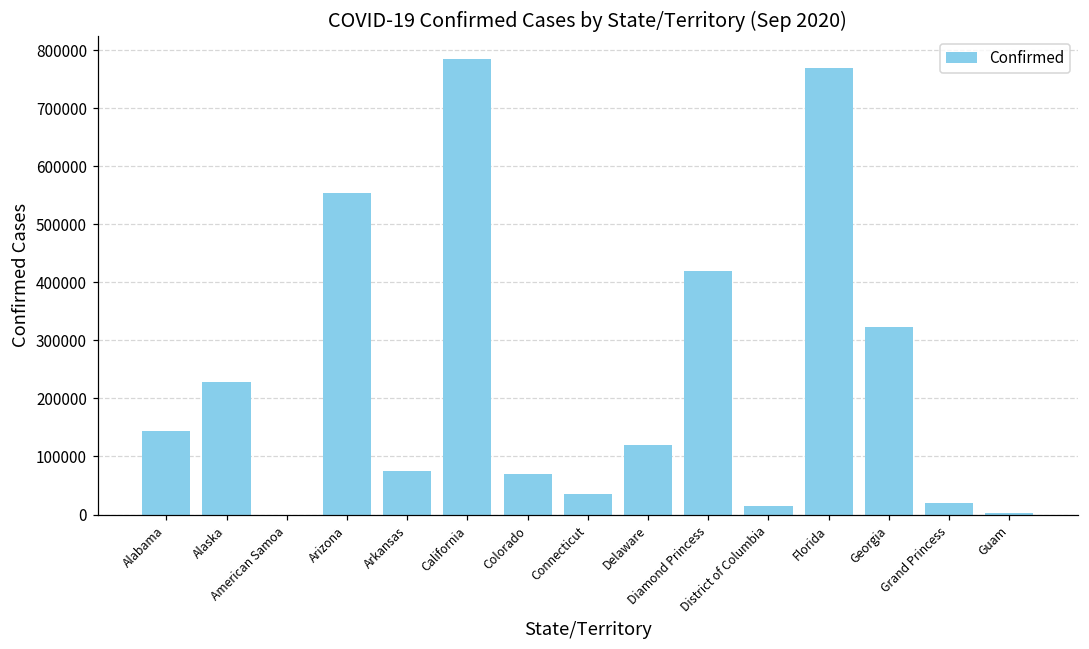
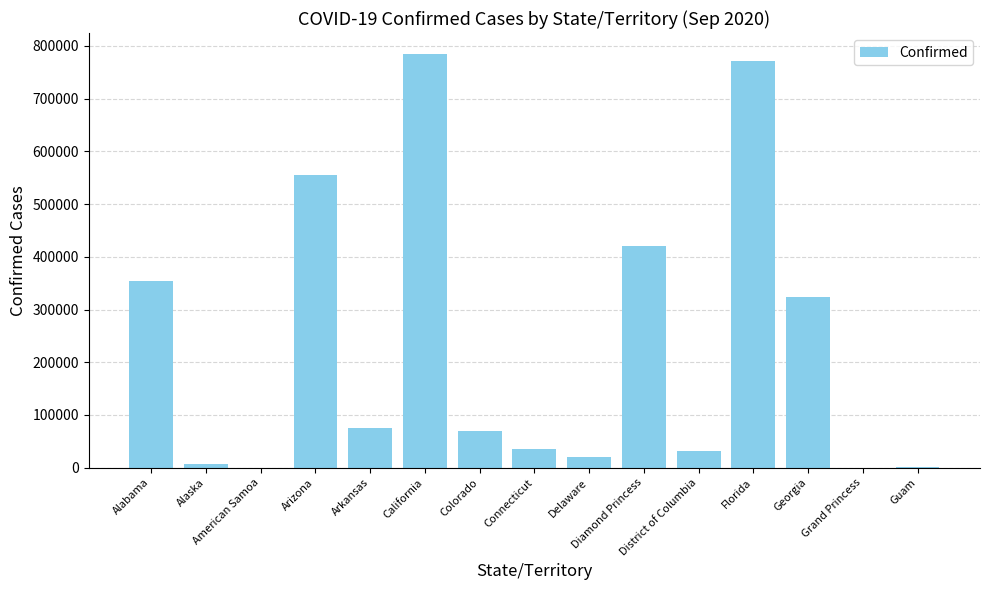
Alabama: 140000 -> 350000
Alaska: 230000 -> 10000
Delaware: 120000 -> 20000
District of Columbia: 10000 -> 30000
Grand Princess: 20000 -> 0
